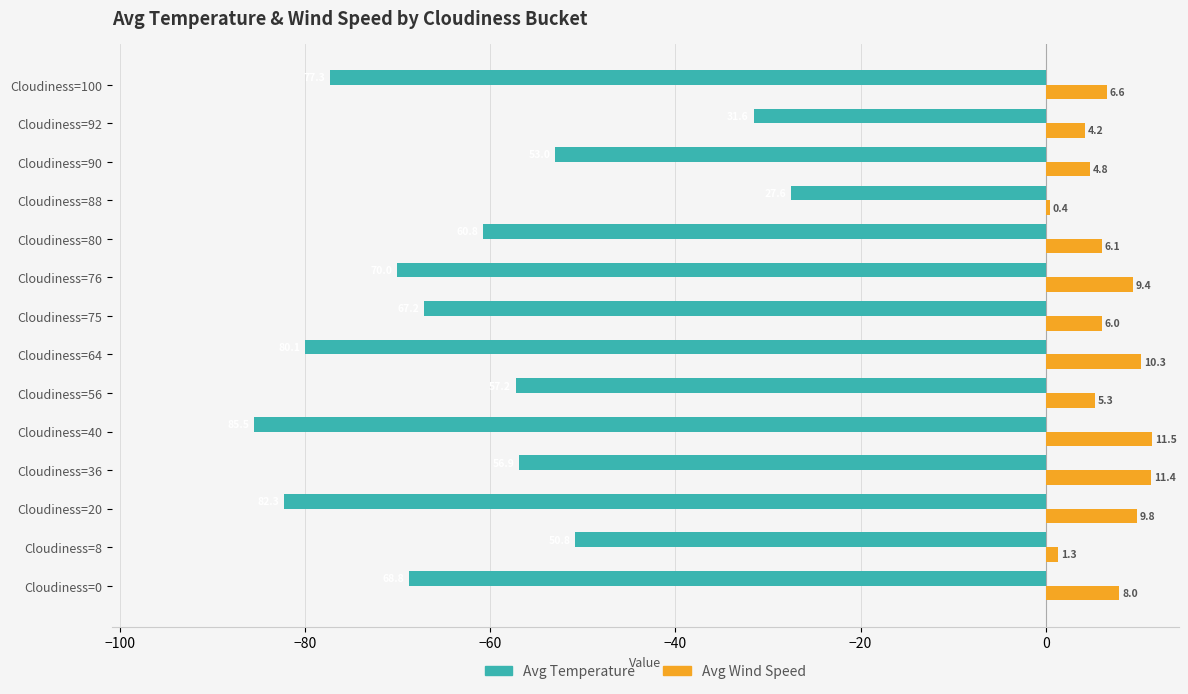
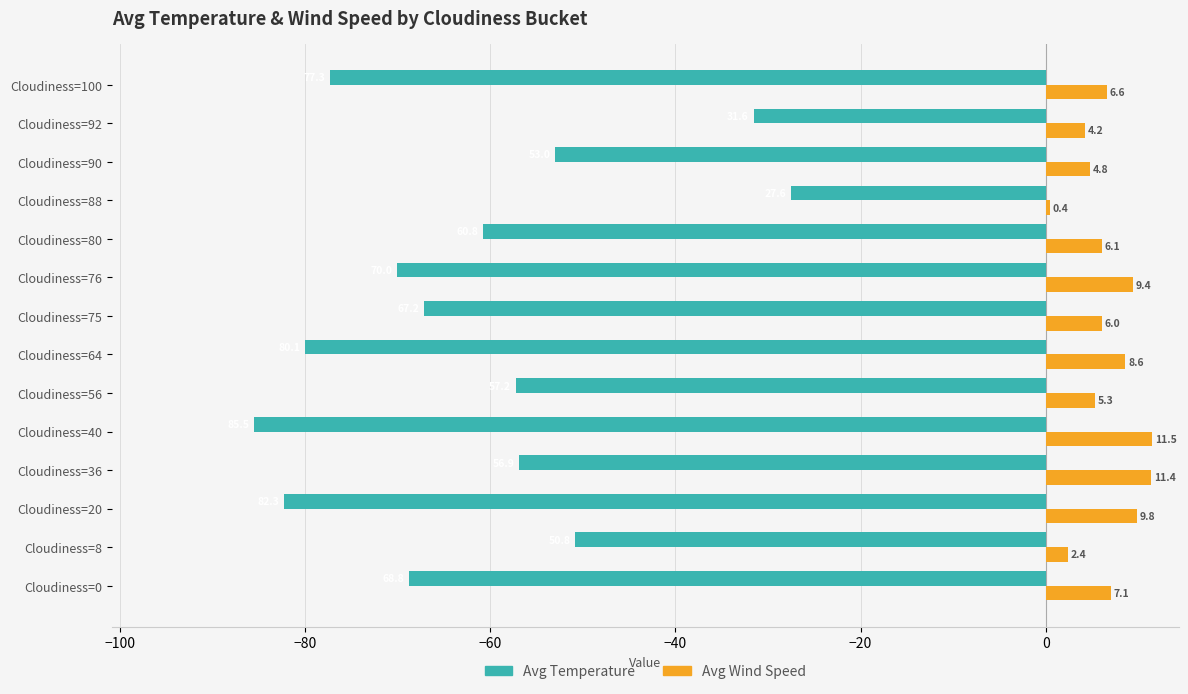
Avg Wind Speed, Cloudiness=64: 10.3 -> 8.6
Avg Wind Speed, Cloudiness=8: 1.3 -> 2.4
Avg Wind Speed, Cloudiness=0: 8.0 -> 7.1
